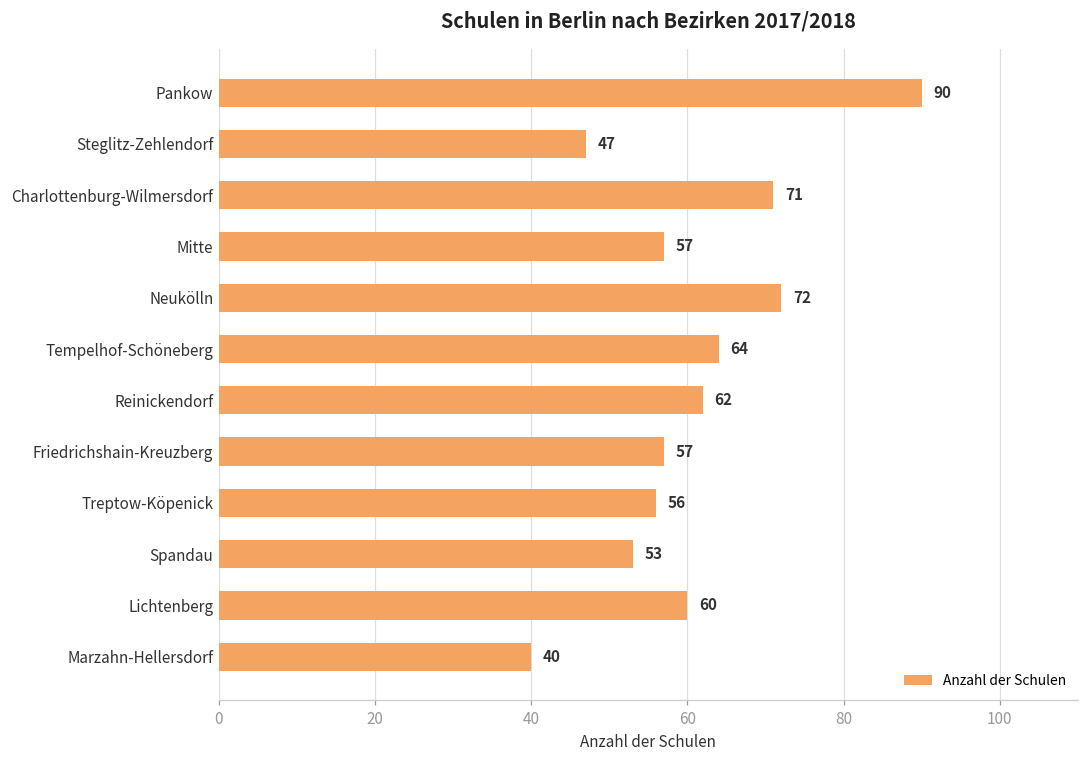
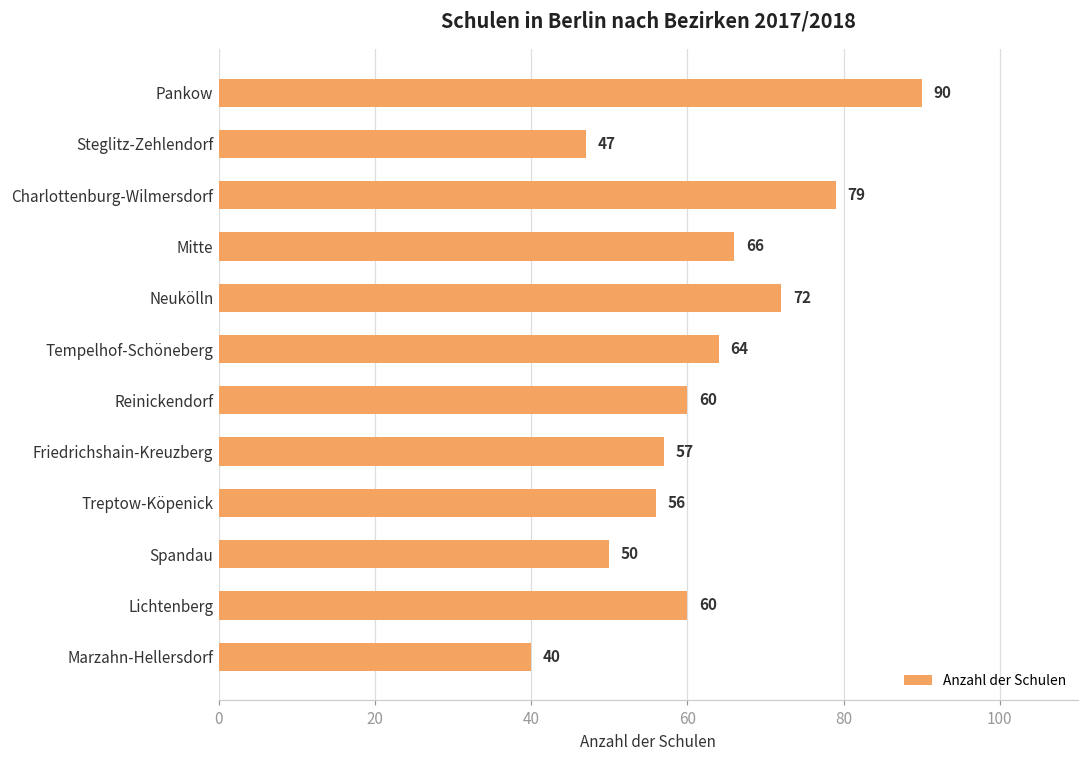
Charlottenburg-Wilmersdorf: 71 -> 79
Mitte: 57 -> 66
Reinickendorf: 62 -> 60
Spandau: 53 -> 50
